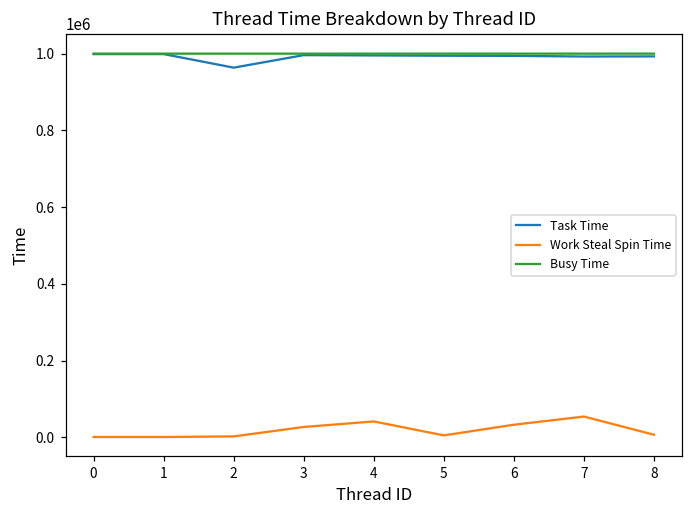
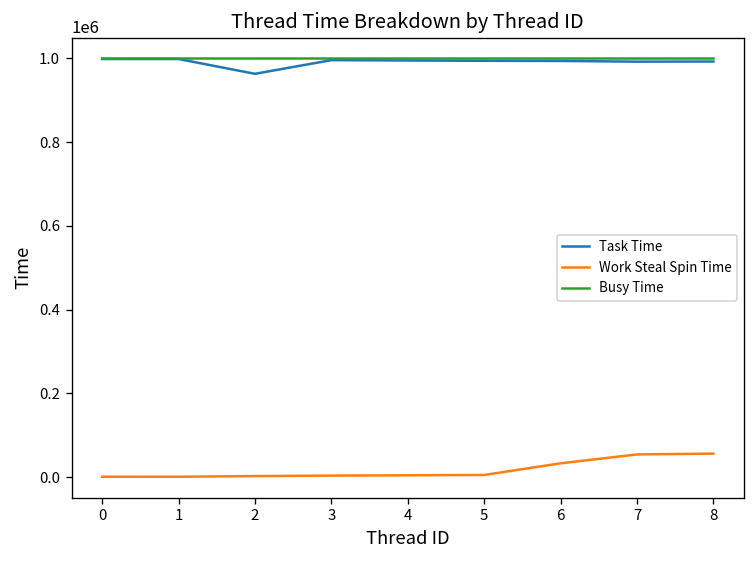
Work Steal Spin Time, 3: 30000 -> 0
Work Steal Spin Time, 4: 40000 -> 0
Work Steal Spin Time, 8: 10000 -> 60000
